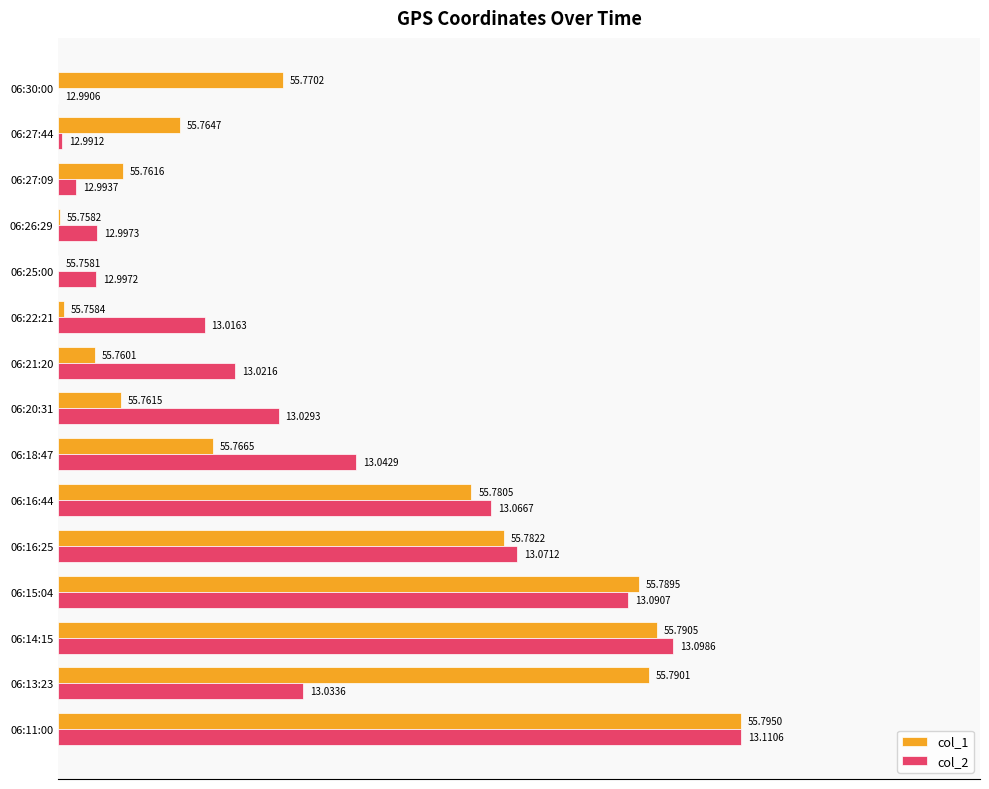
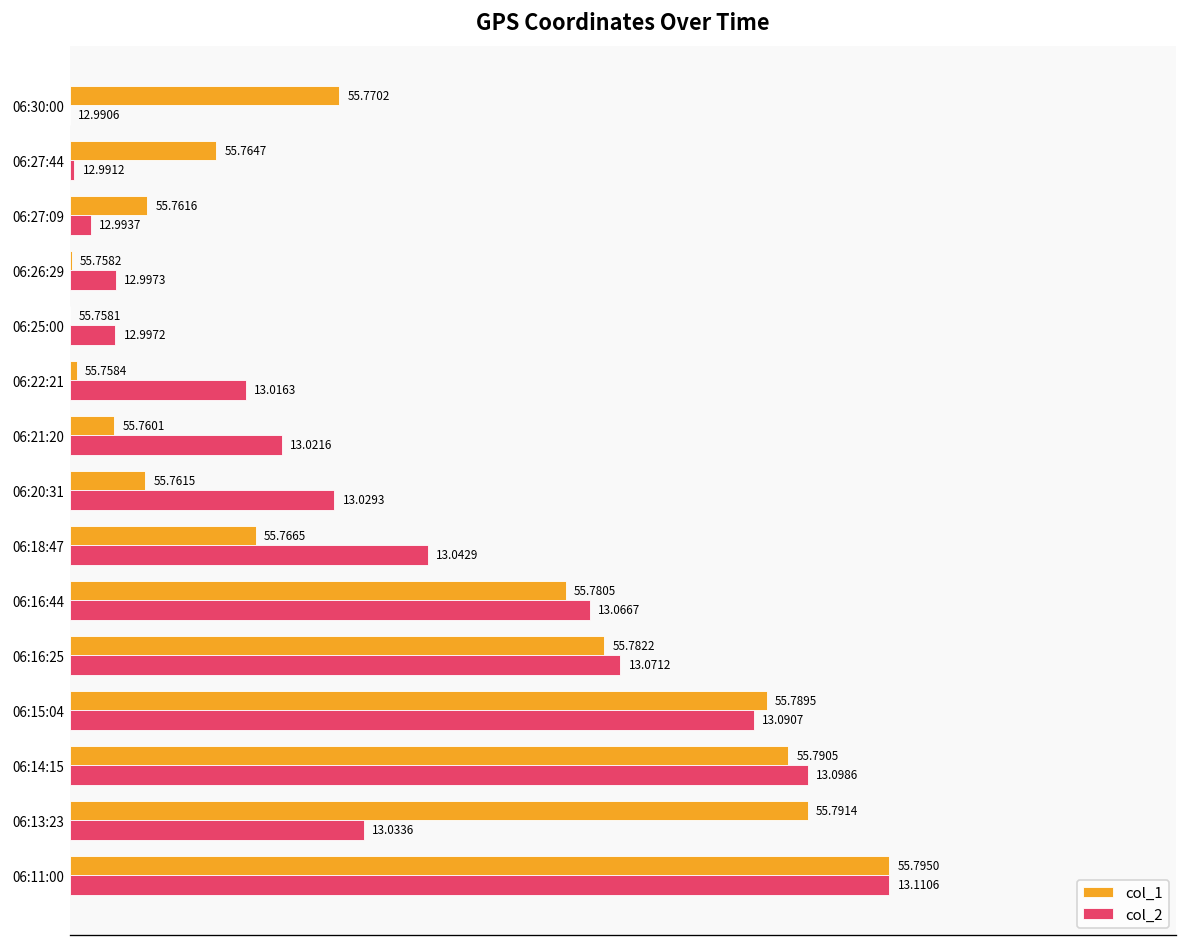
col_1, 06:13:23: 55.7901 -> 55.7914
